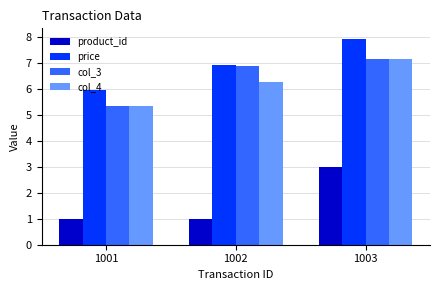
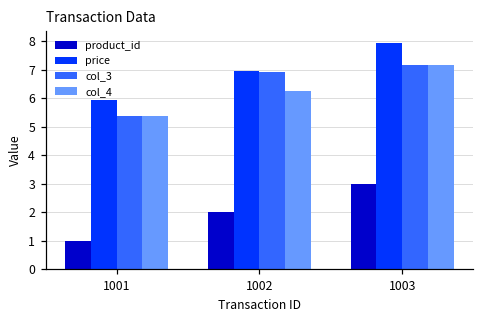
product_id, 1002: 1 -> 2
